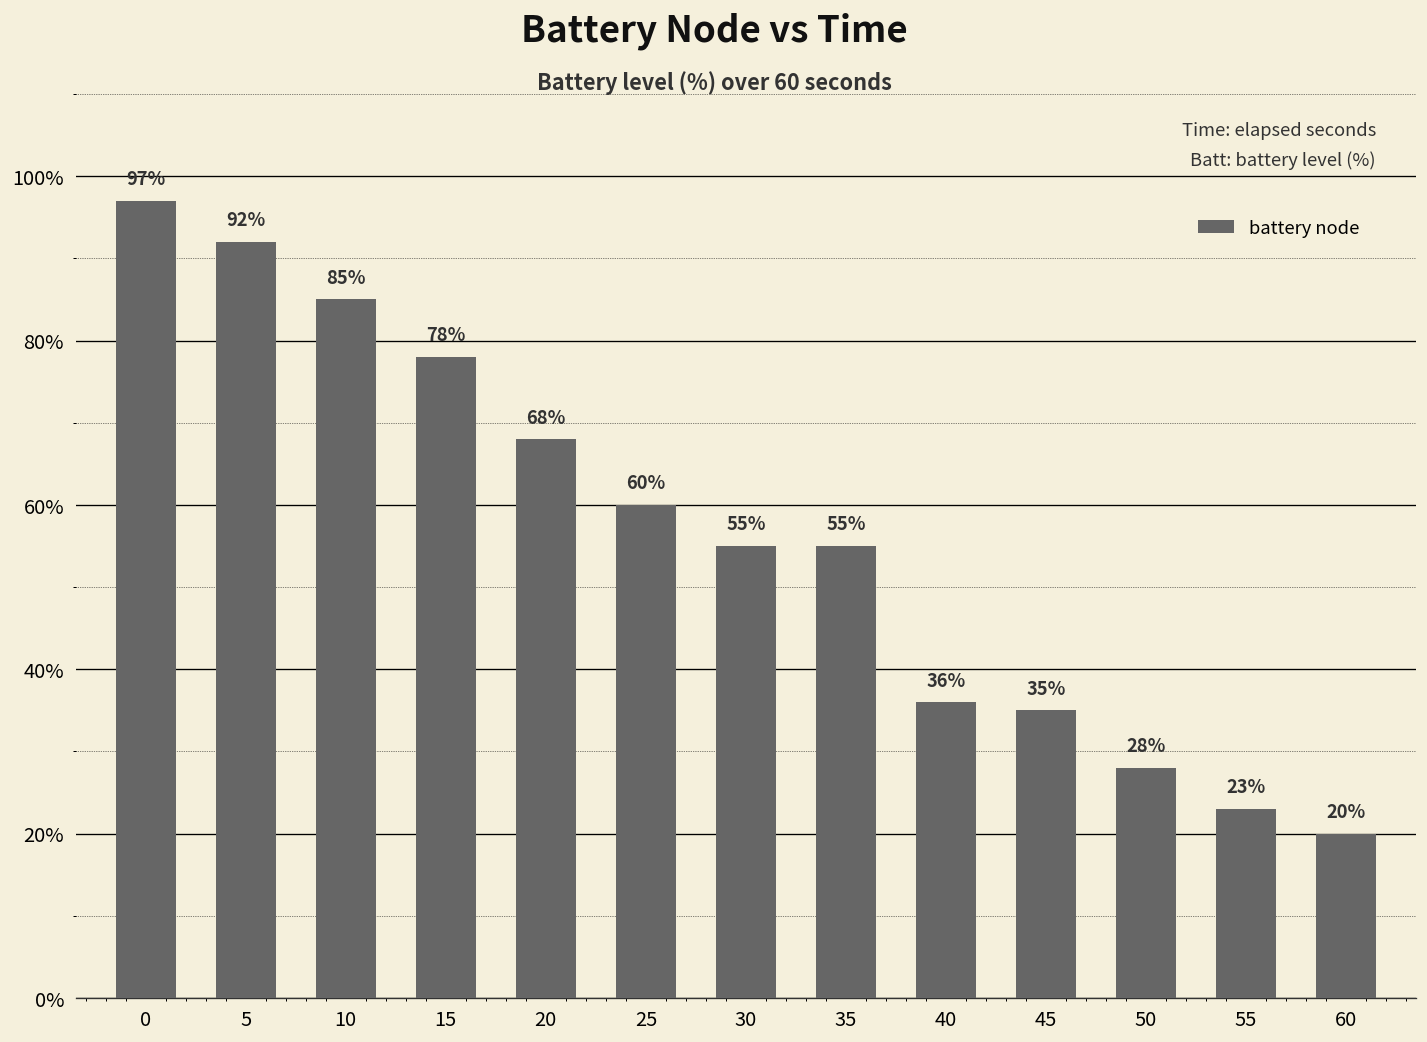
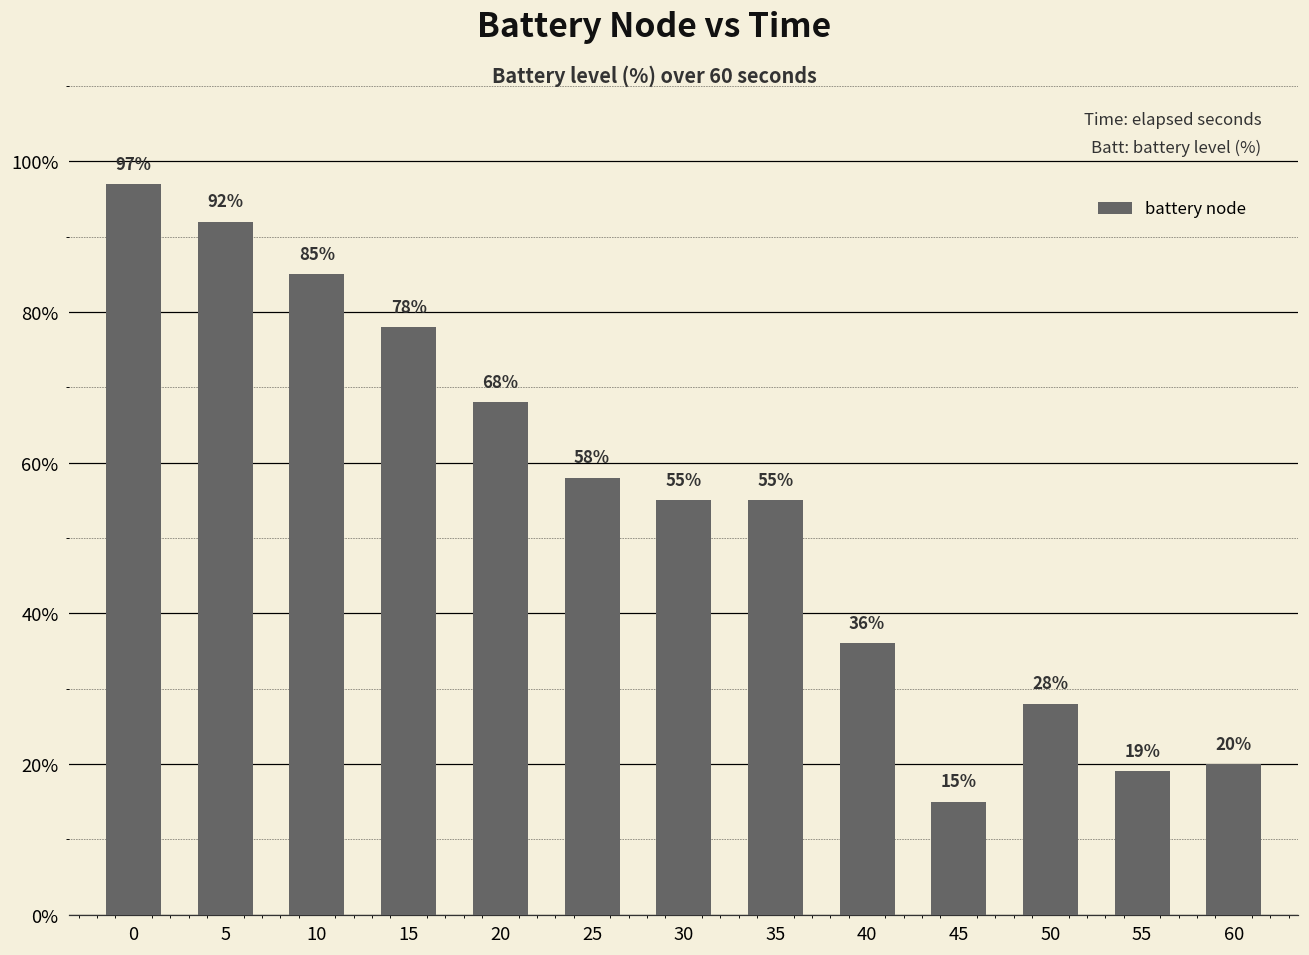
25: 60% -> 58%
45: 35% -> 15%
55: 23% -> 19%
